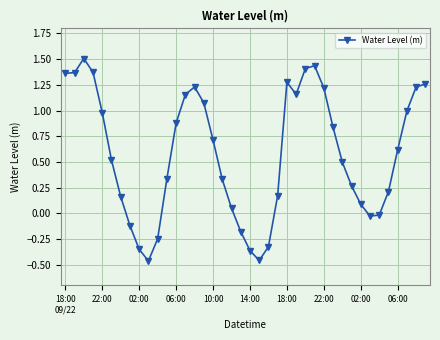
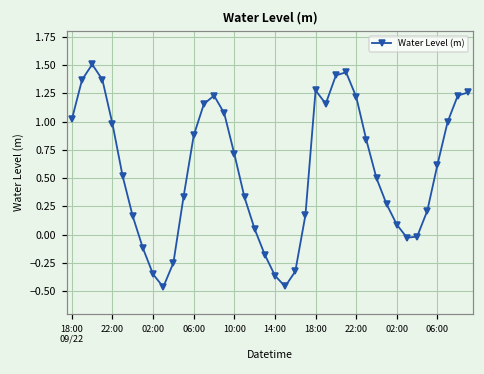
18:00 09/22: 1.36 -> 1.02
